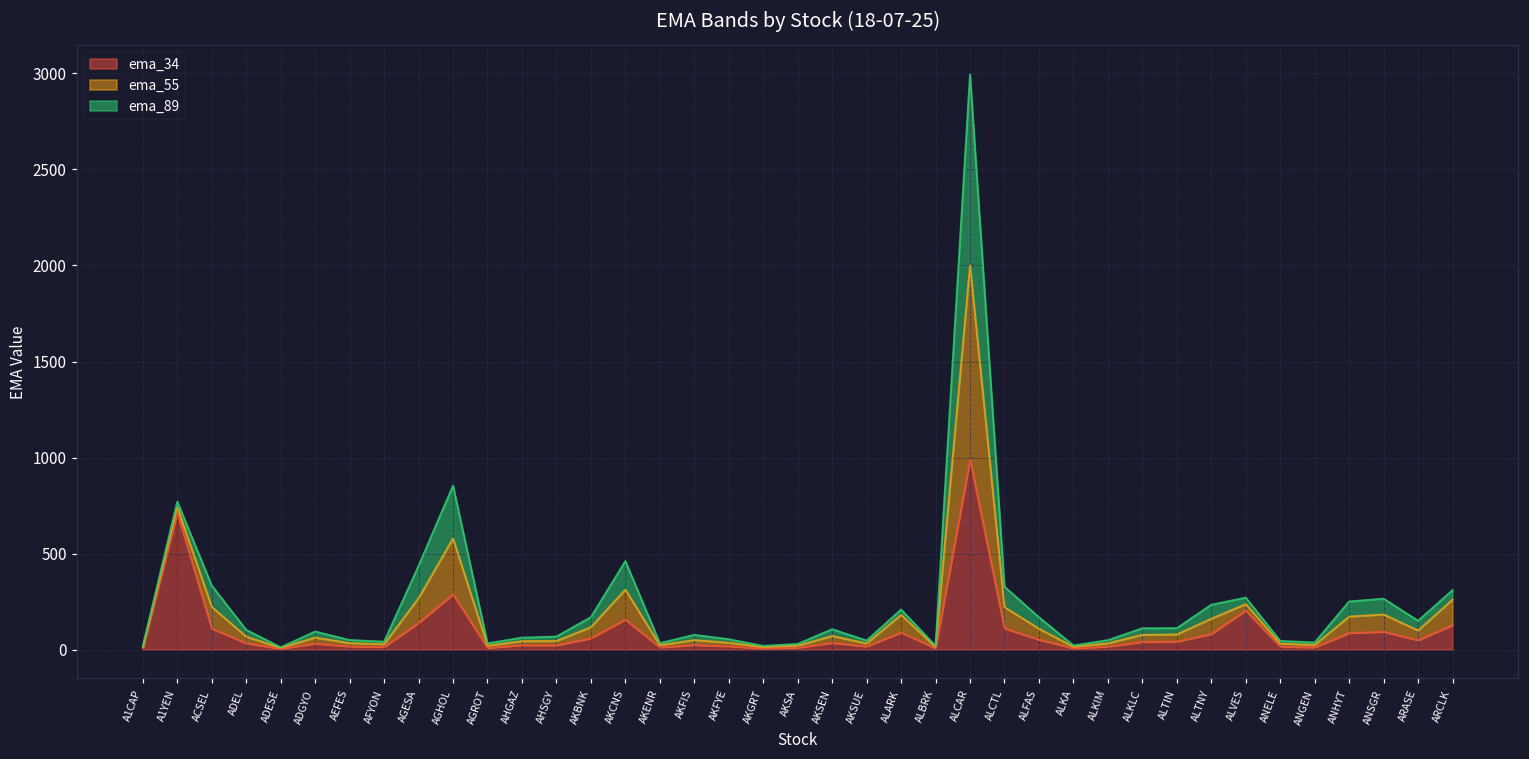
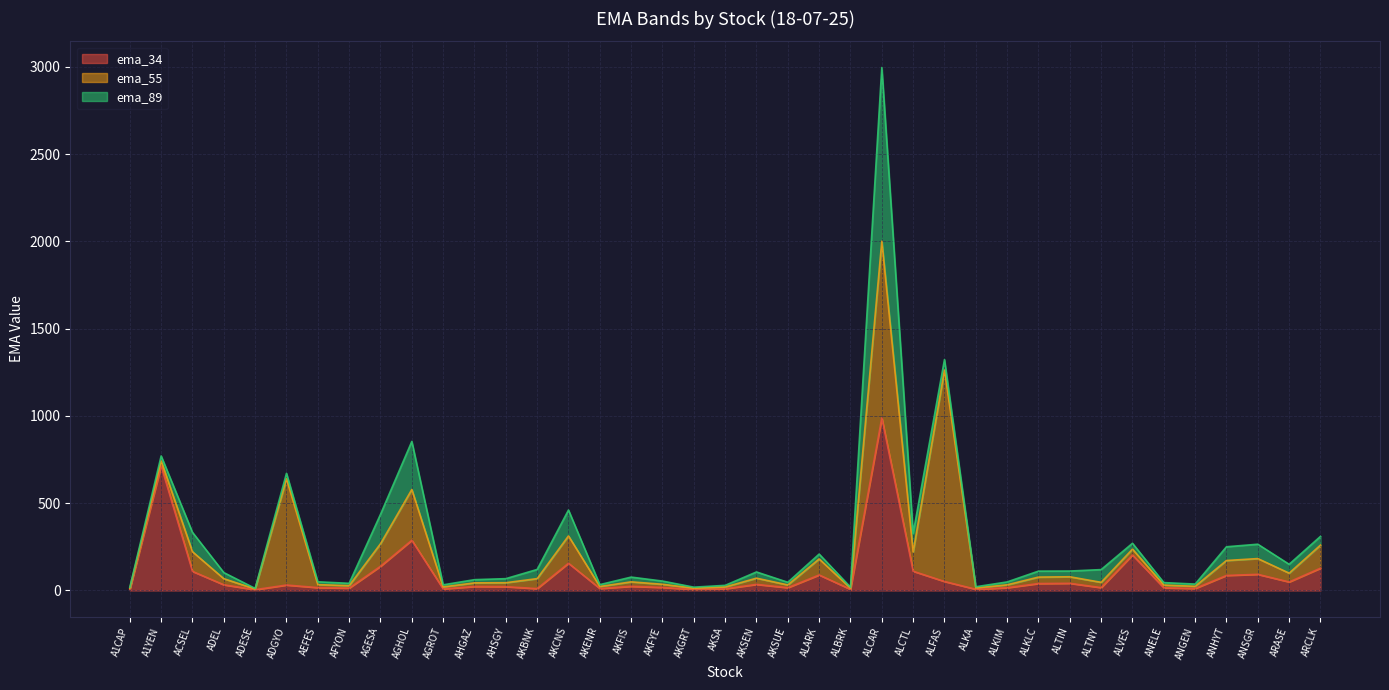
ema_55, ADGYO: 30 -> 610
ema_34, AKBNK: 60 -> 10
ema_55, ALFAS: 60 -> 1210
ema_34, ALTNY: 80 -> 20
ema_55, ALTNY: 80 -> 30
